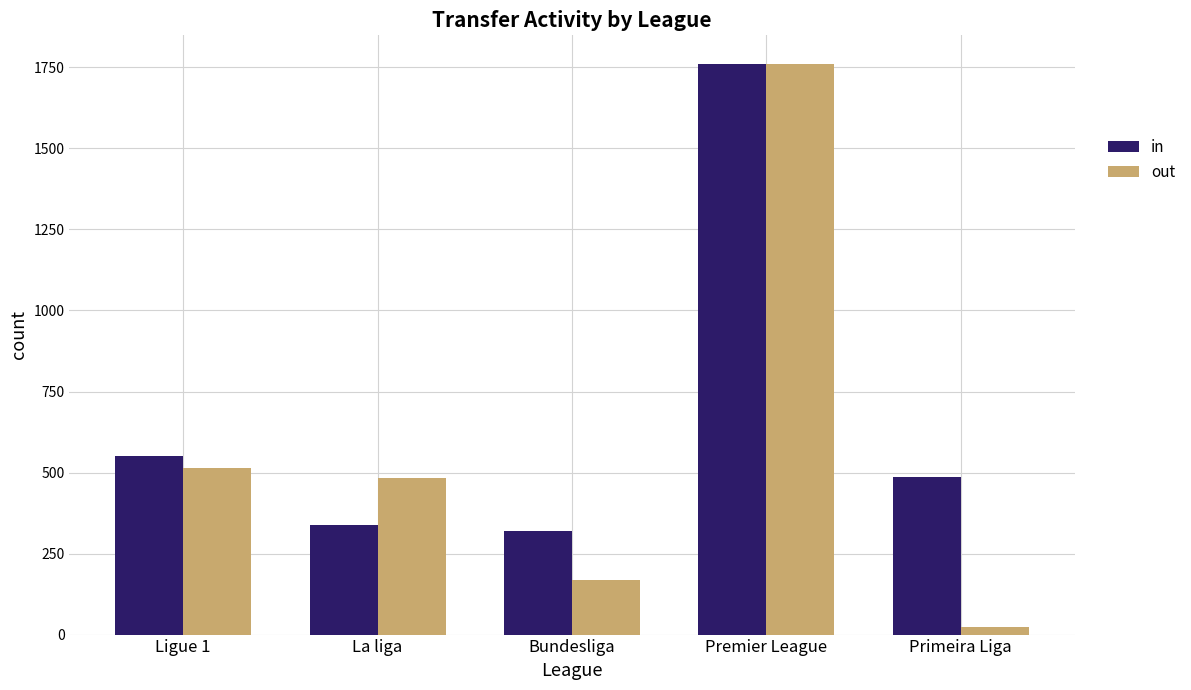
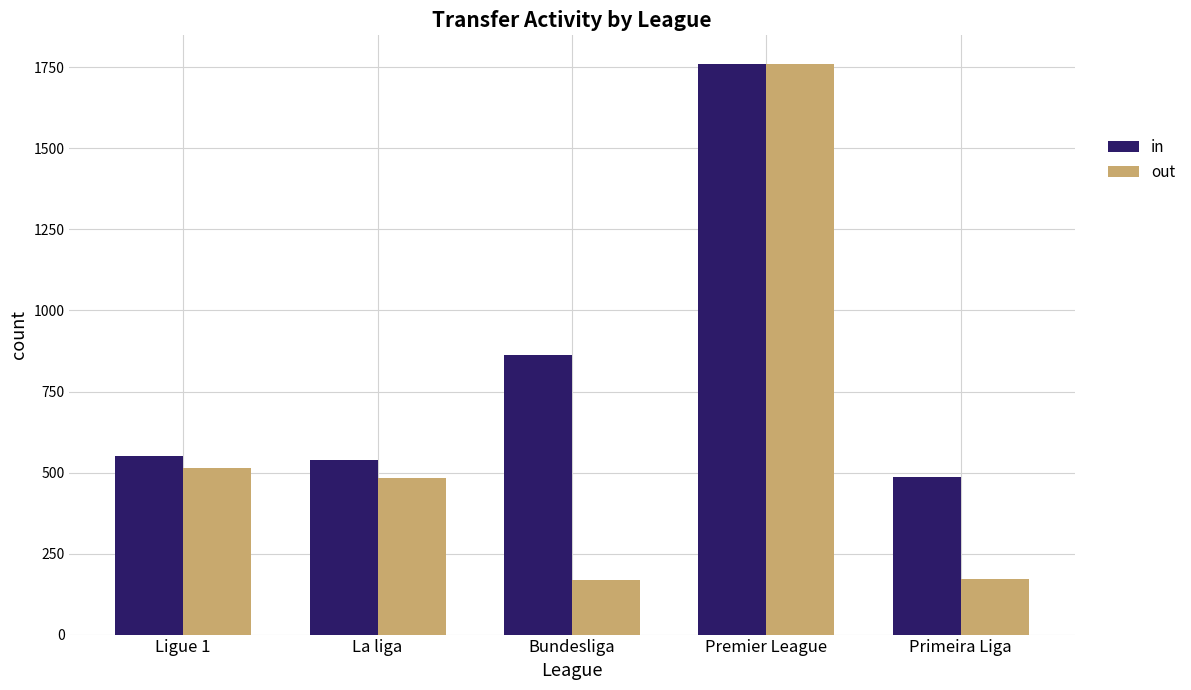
in, La liga: 340 -> 540
in, Bundesliga: 320 -> 860
out, Primeira Liga: 20 -> 170
